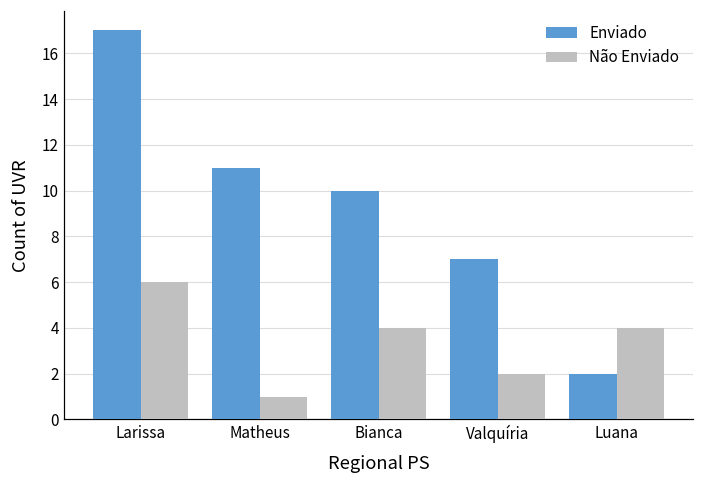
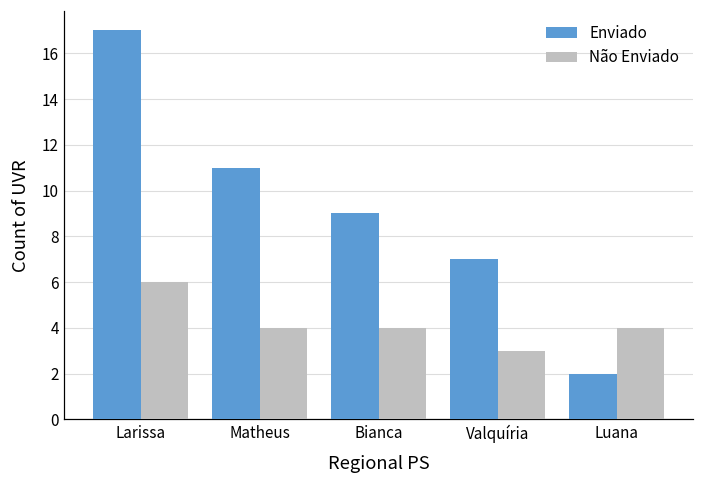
Não Enviado, Matheus: 1 -> 4
Enviado, Bianca: 10 -> 9
Não Enviado, Valquíria: 2 -> 3
